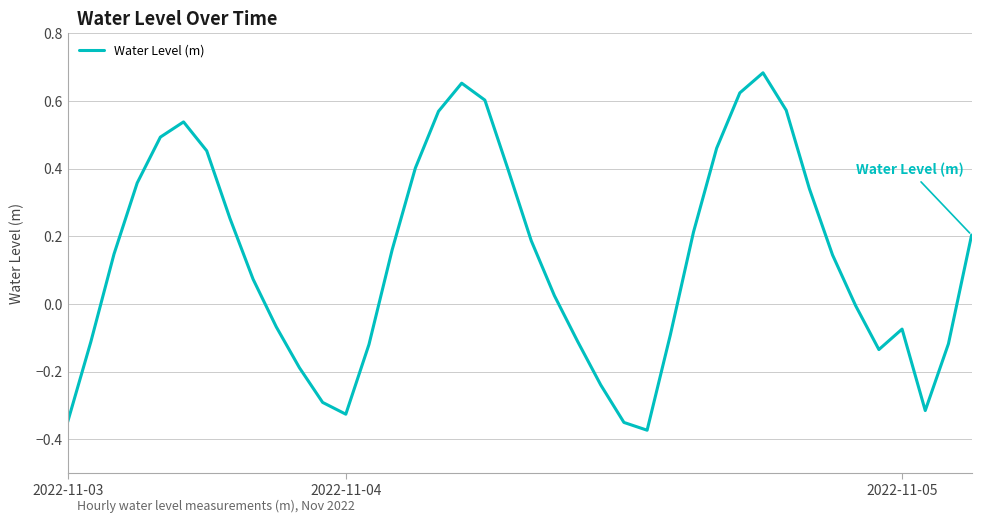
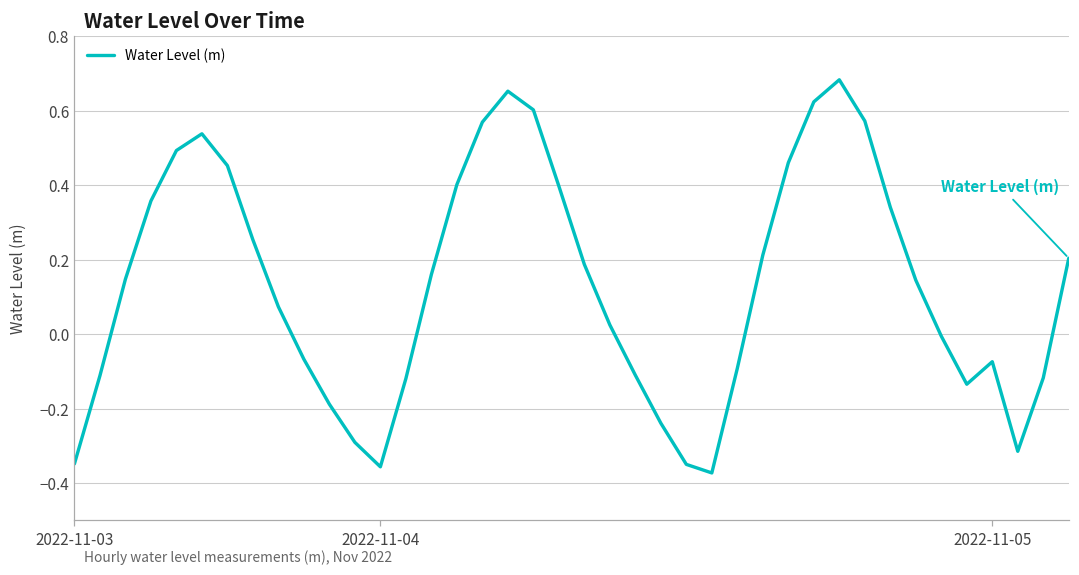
2022-11-04: -0.33 -> -0.36
